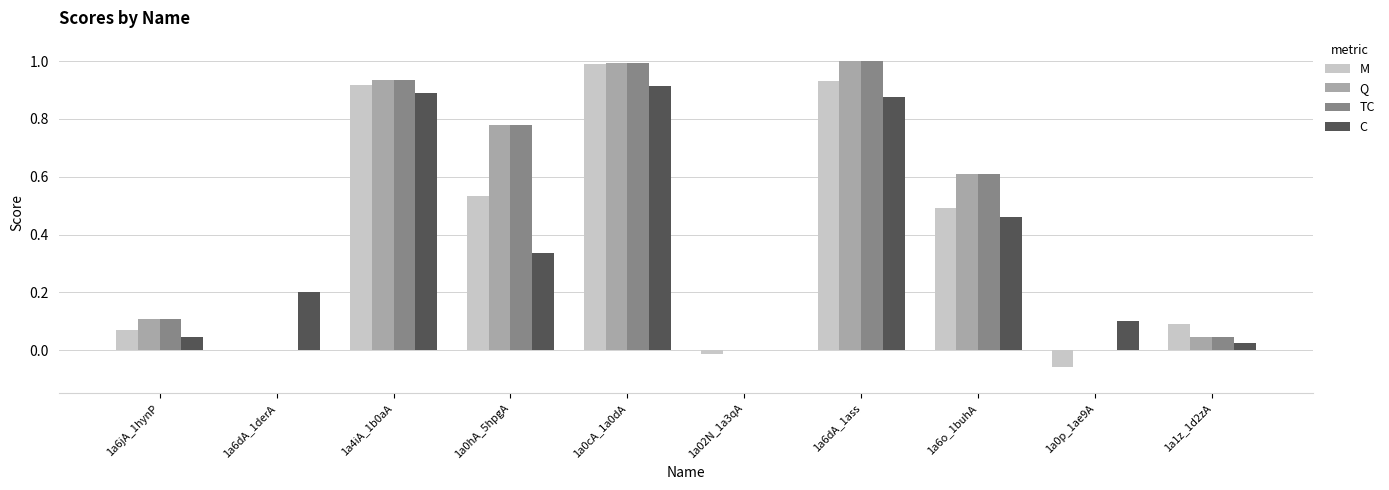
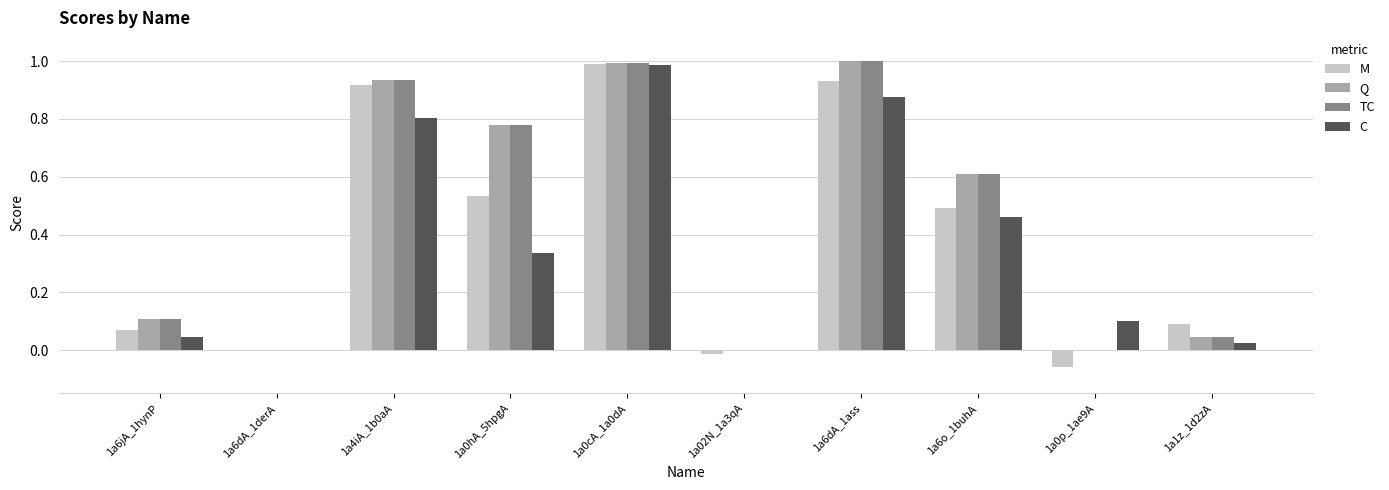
C, 1a6dA_1derA: 0.2 -> 0.0
C, 1a4iA_1b0aA: 0.89 -> 0.80
C, 1a0cA_1a0dA: 0.91 -> 0.99
